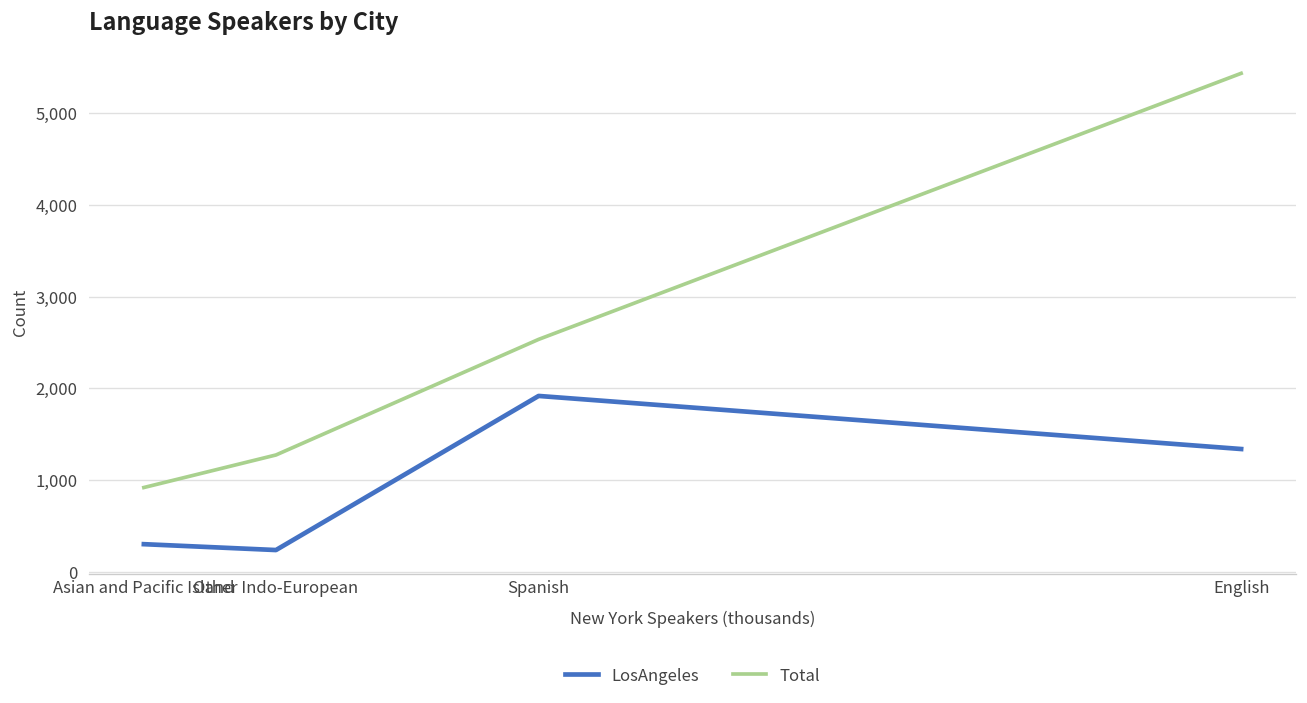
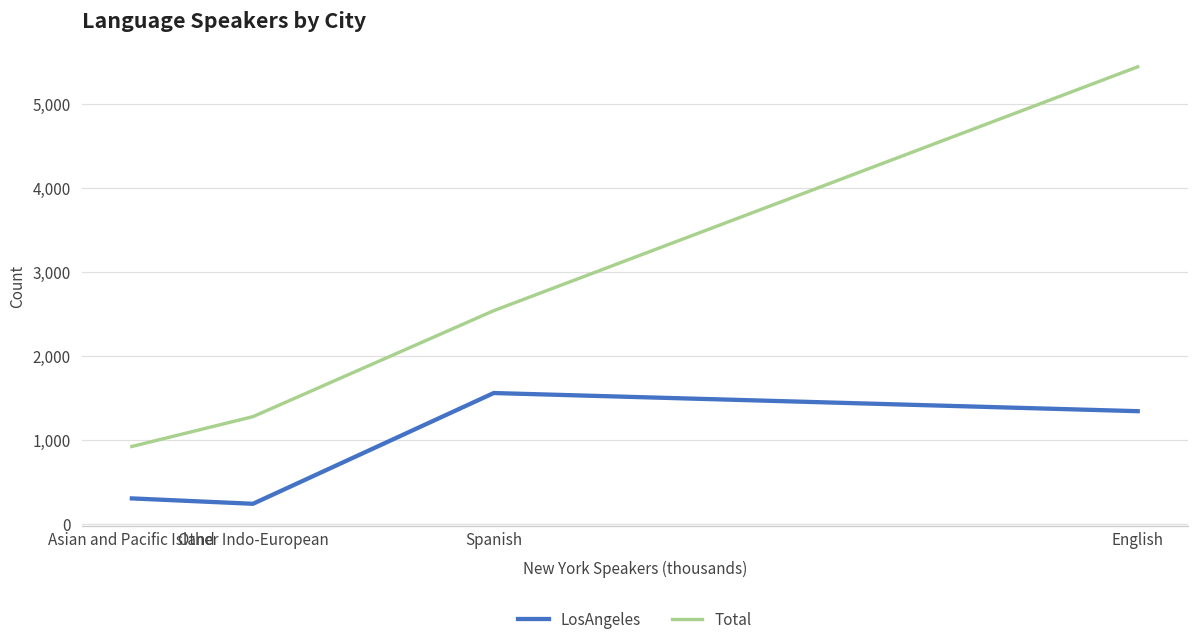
LosAngeles, Spanish: 1,900 -> 1,600
